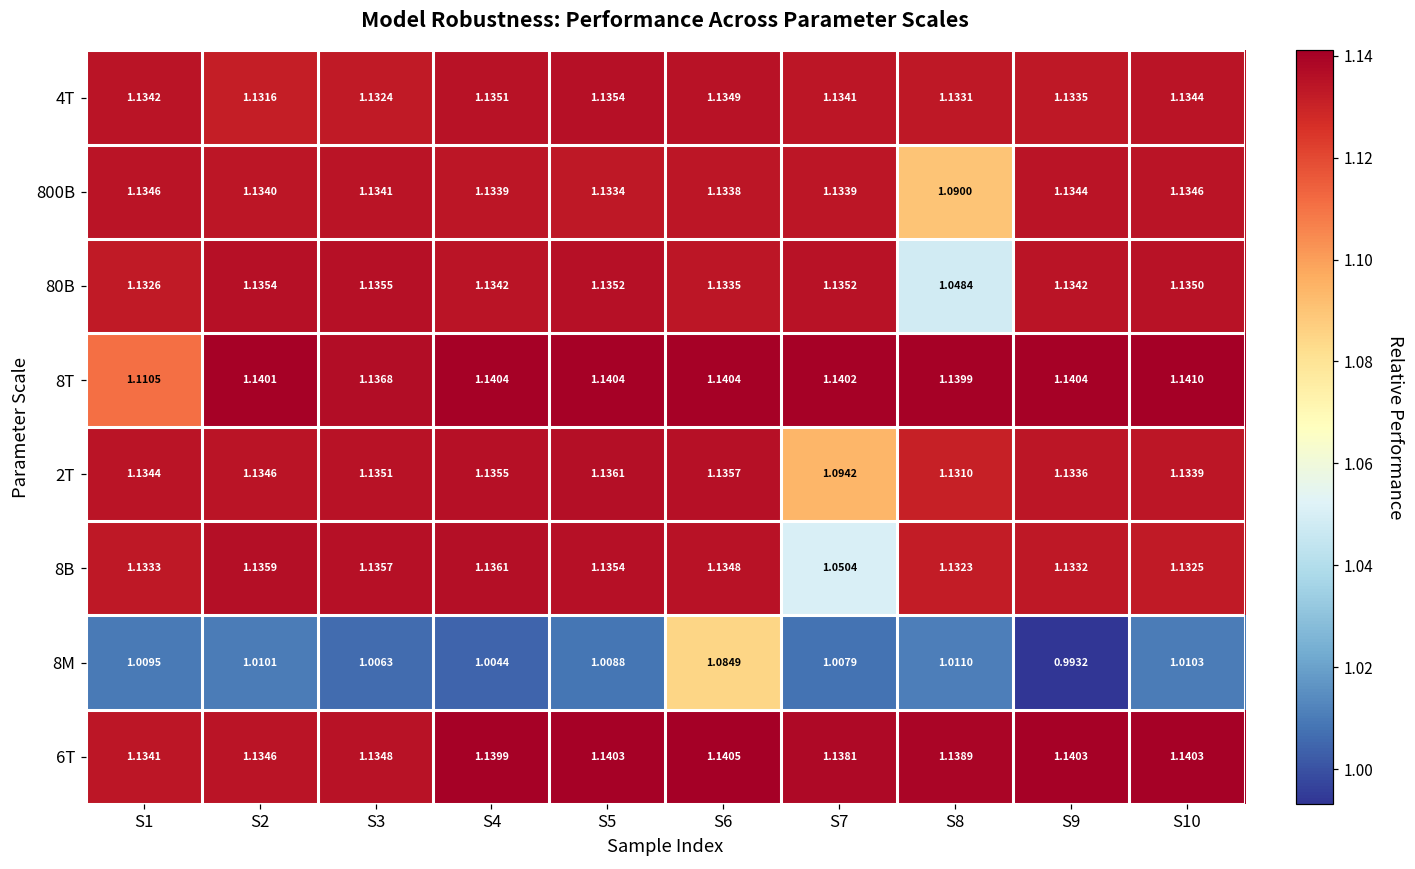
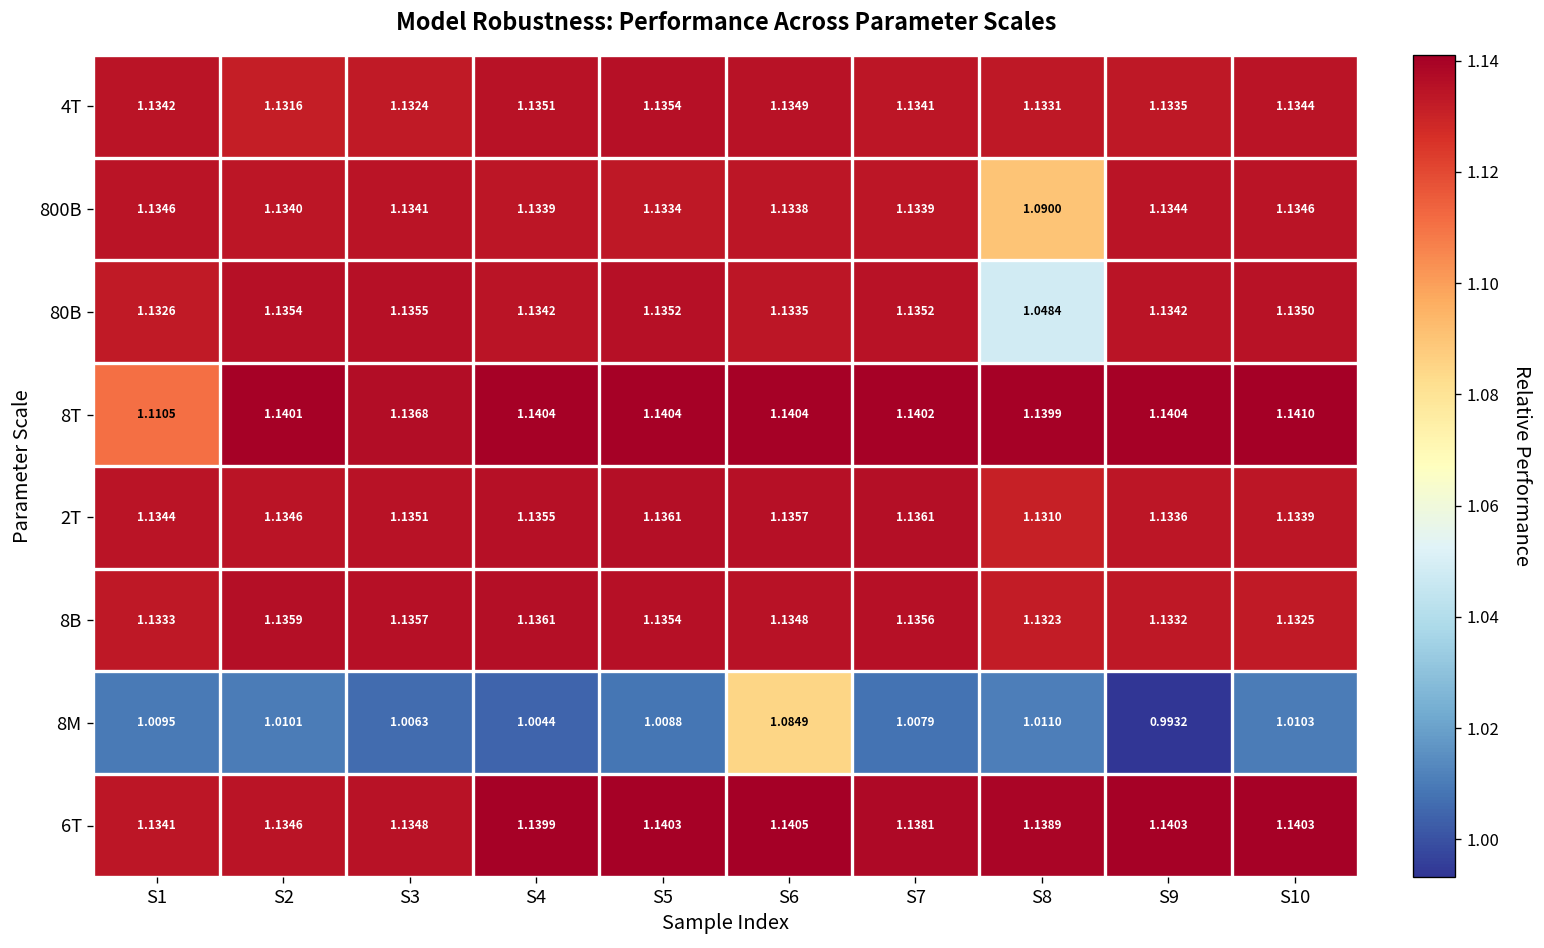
2T, S7: 1.0942 -> 1.1361
8B, S7: 1.0504 -> 1.1356
